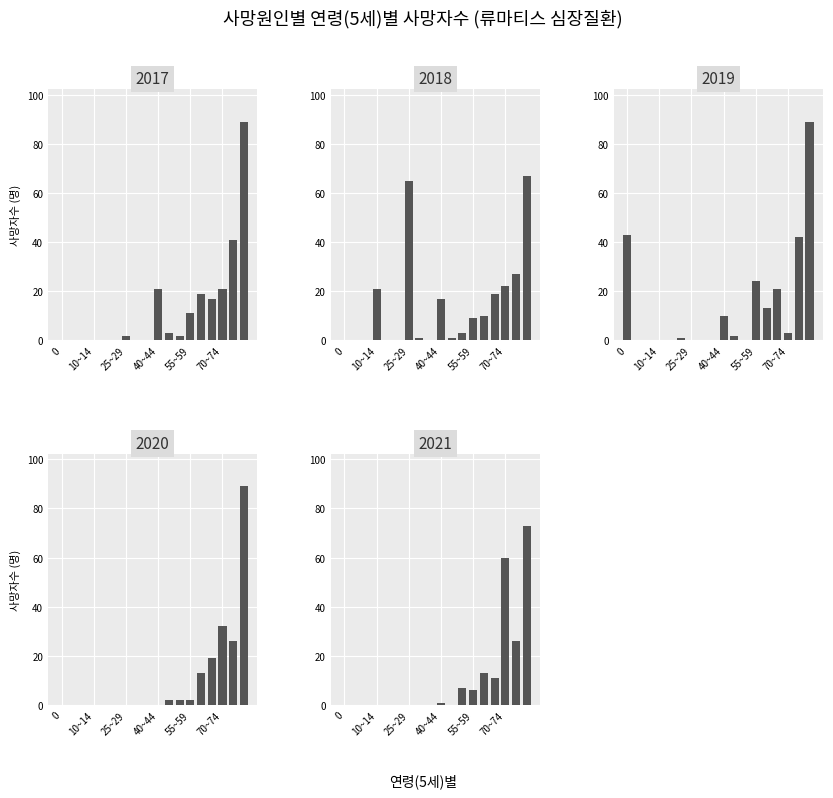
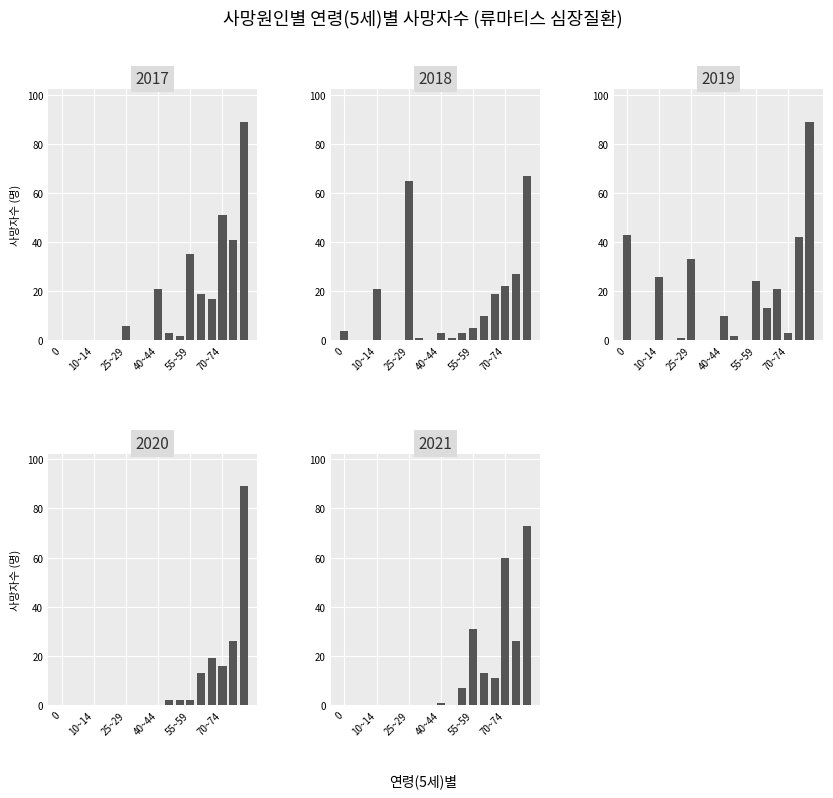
2017, 25~29: 2 -> 6
2017, 55~59: 11 -> 35
2017, 70~74: 21 -> 51
2018, 0: 0 -> 4
2018, 40~44: 17 -> 3
2018, 55~59: 9 -> 5
2019, 10~14: 0 -> 26
2019, 25~29: 0 -> 33
2020, 70~74: 32 -> 16
2021, 55~59: 6 -> 31
